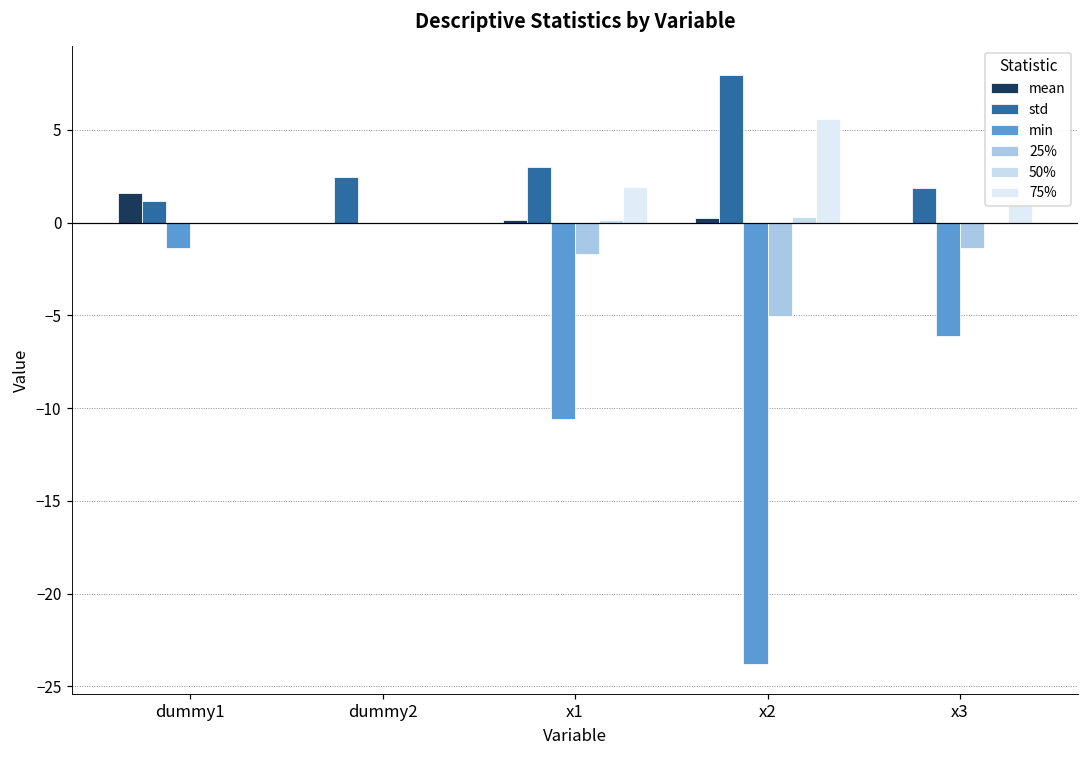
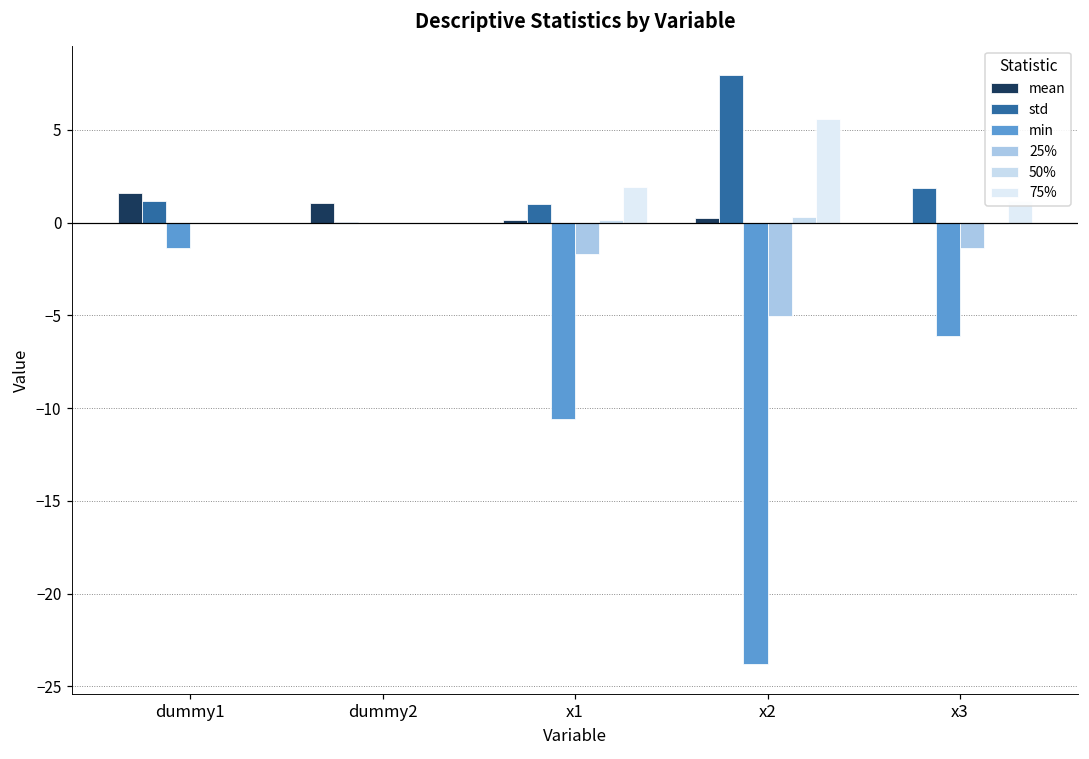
mean, dummy2: 0.0 -> 1.0
std, dummy2: 2.4 -> 0.0
std, x1: 3.0 -> 1.0
